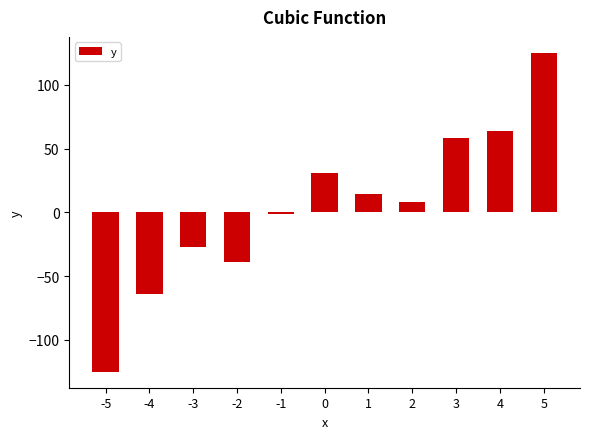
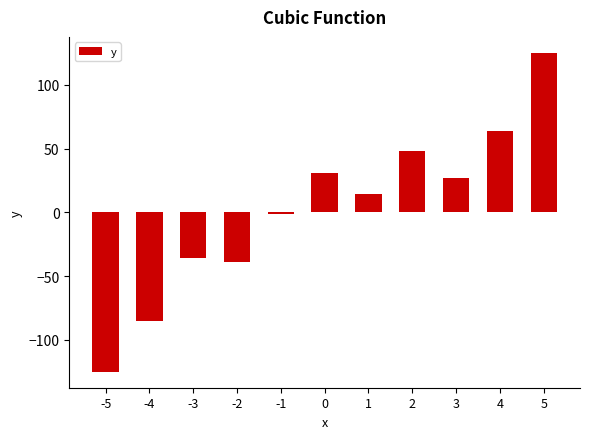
-4: -64 -> -85
-3: -27 -> -36
2: 8 -> 48
3: 58 -> 27
